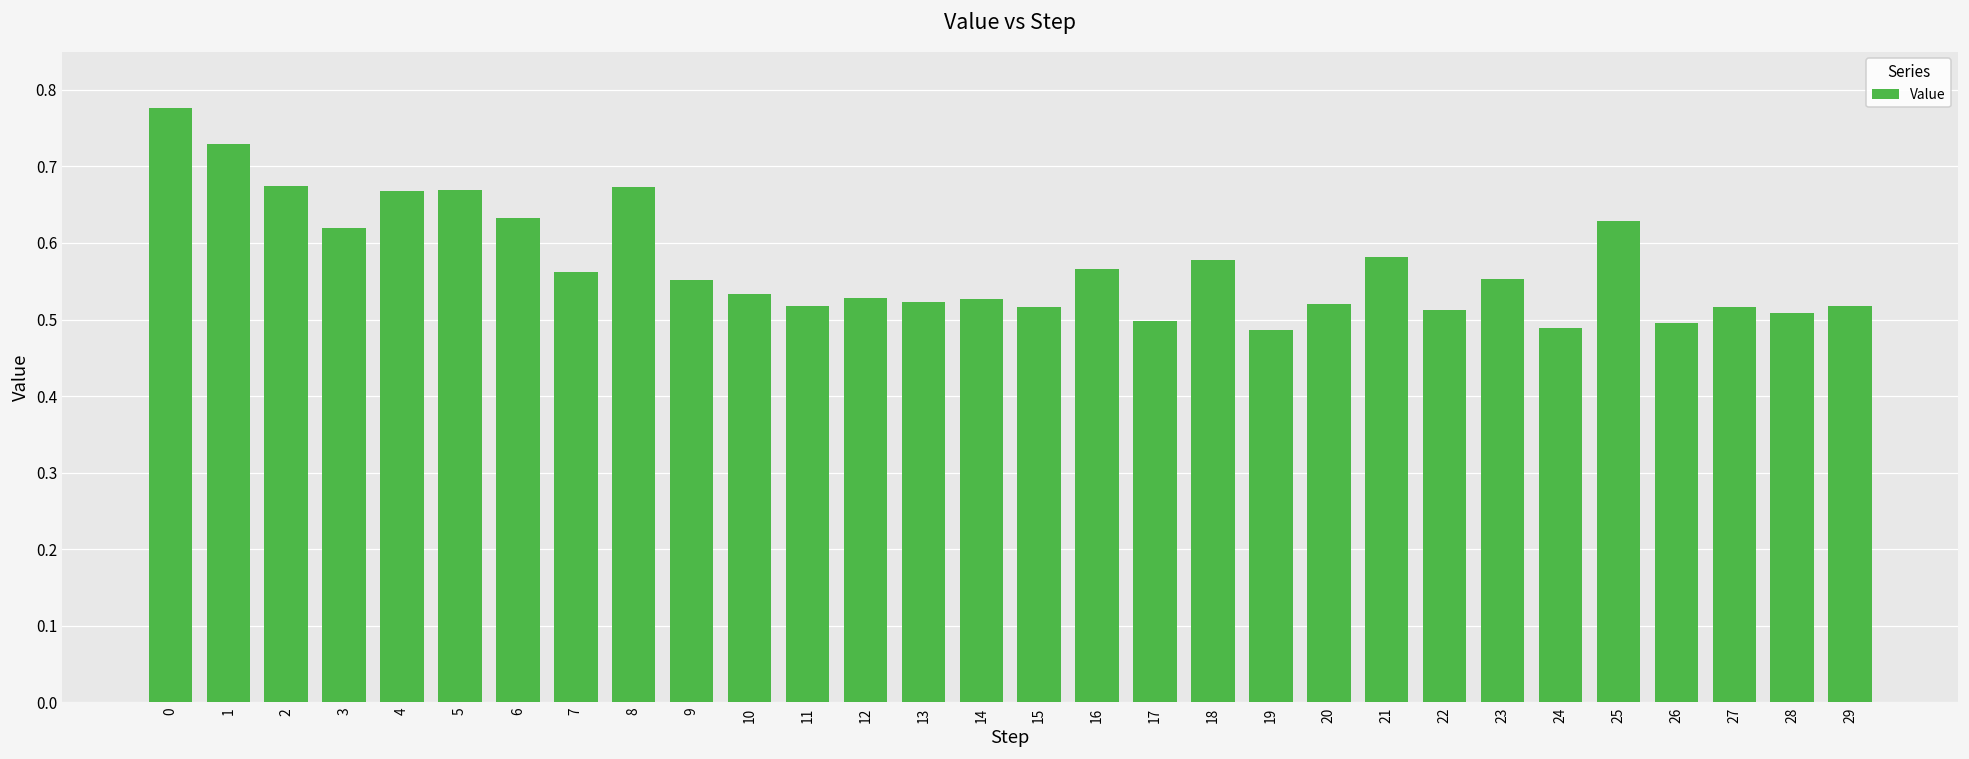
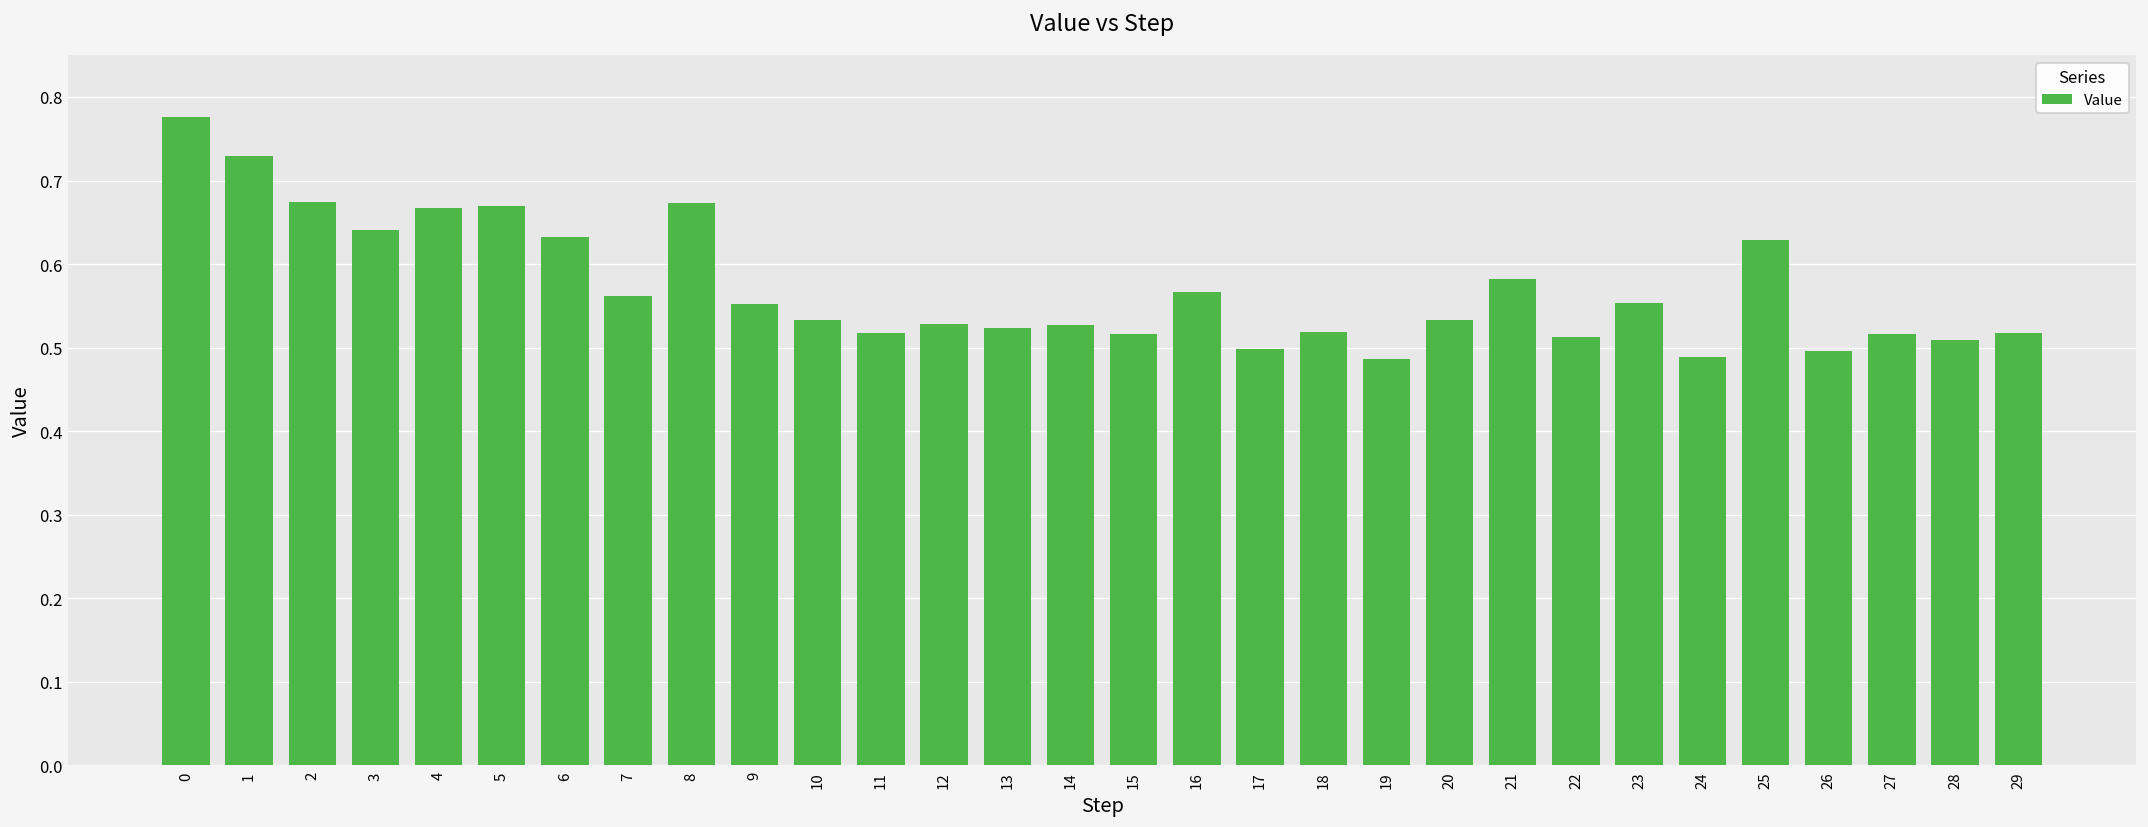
3: 0.62 -> 0.64
18: 0.58 -> 0.52
20: 0.52 -> 0.53
